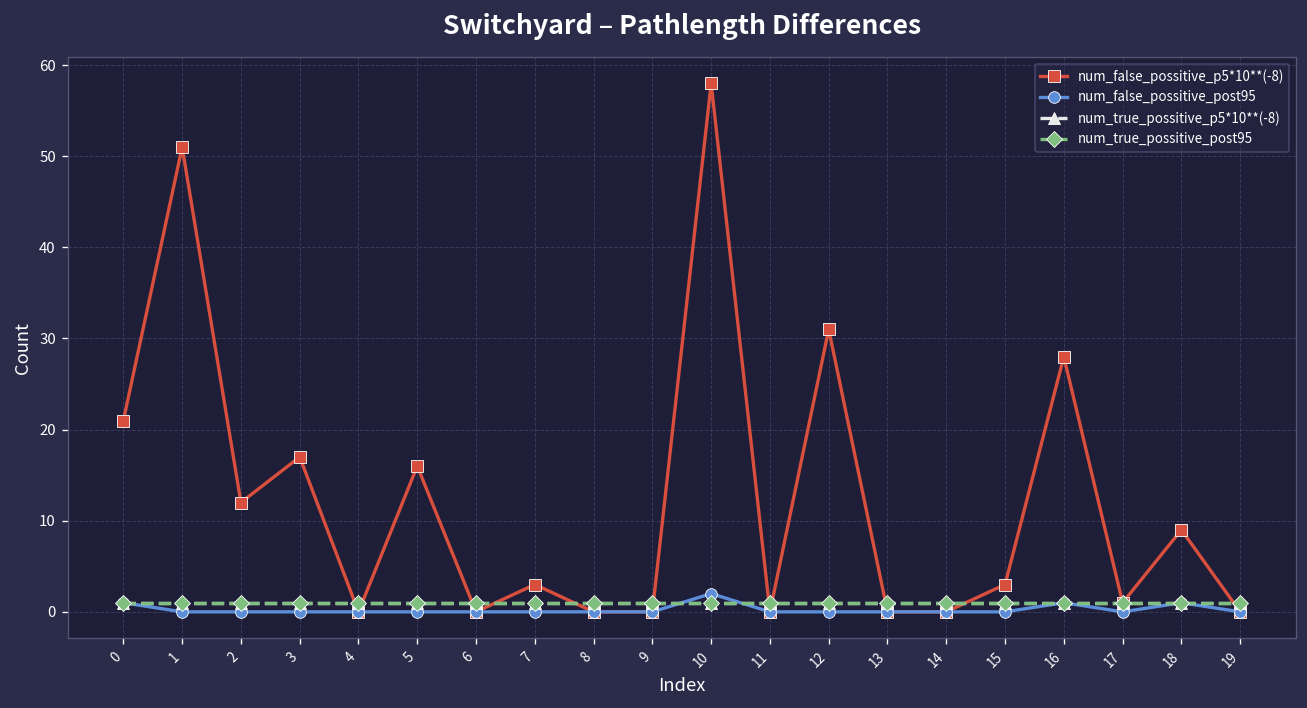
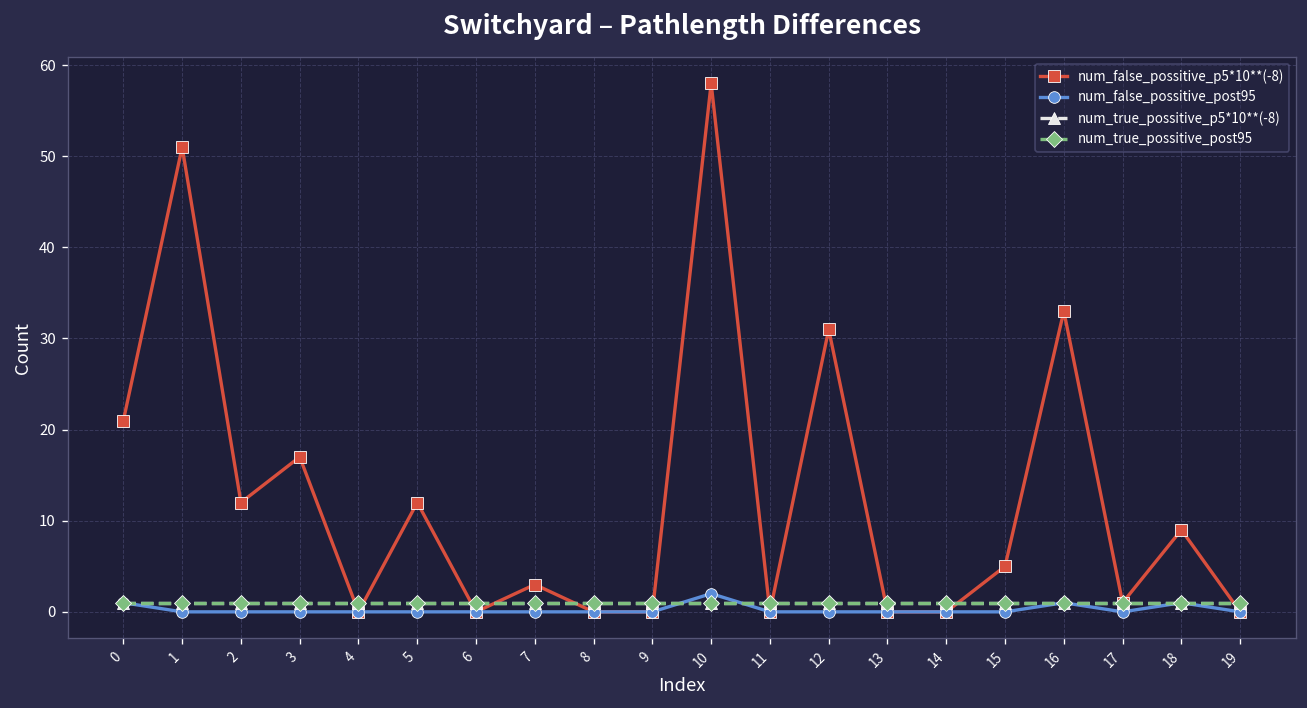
num_false_possitive_p5*10**(-8), 5: 16 -> 12
num_false_possitive_p5*10**(-8), 15: 3 -> 5
num_false_possitive_p5*10**(-8), 16: 28 -> 33
